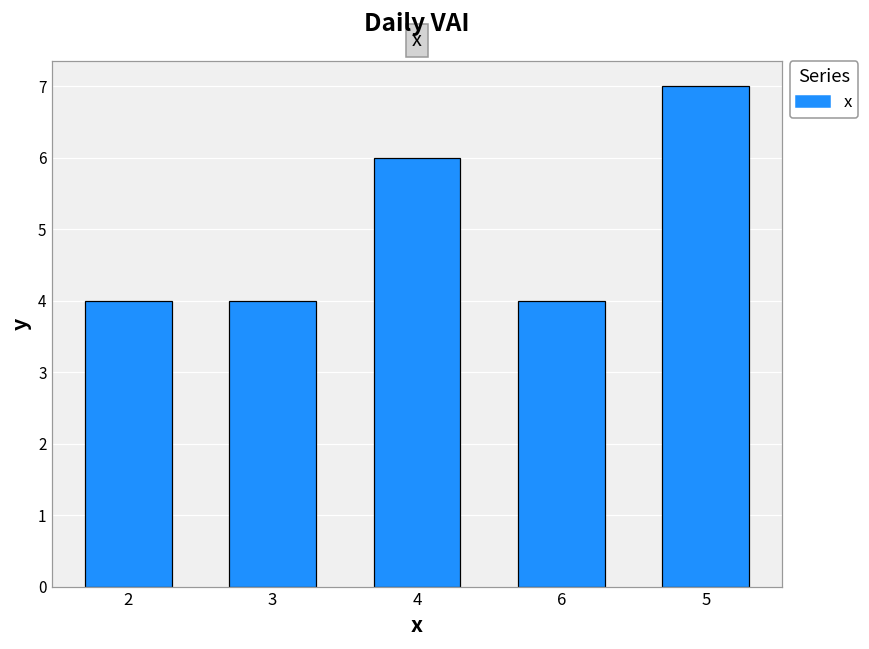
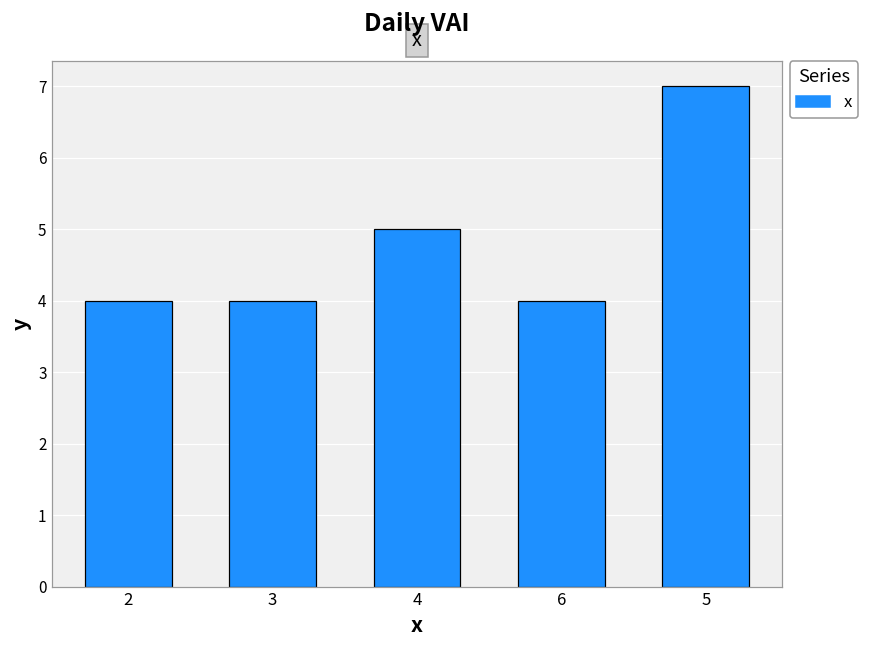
4: 6 -> 5
